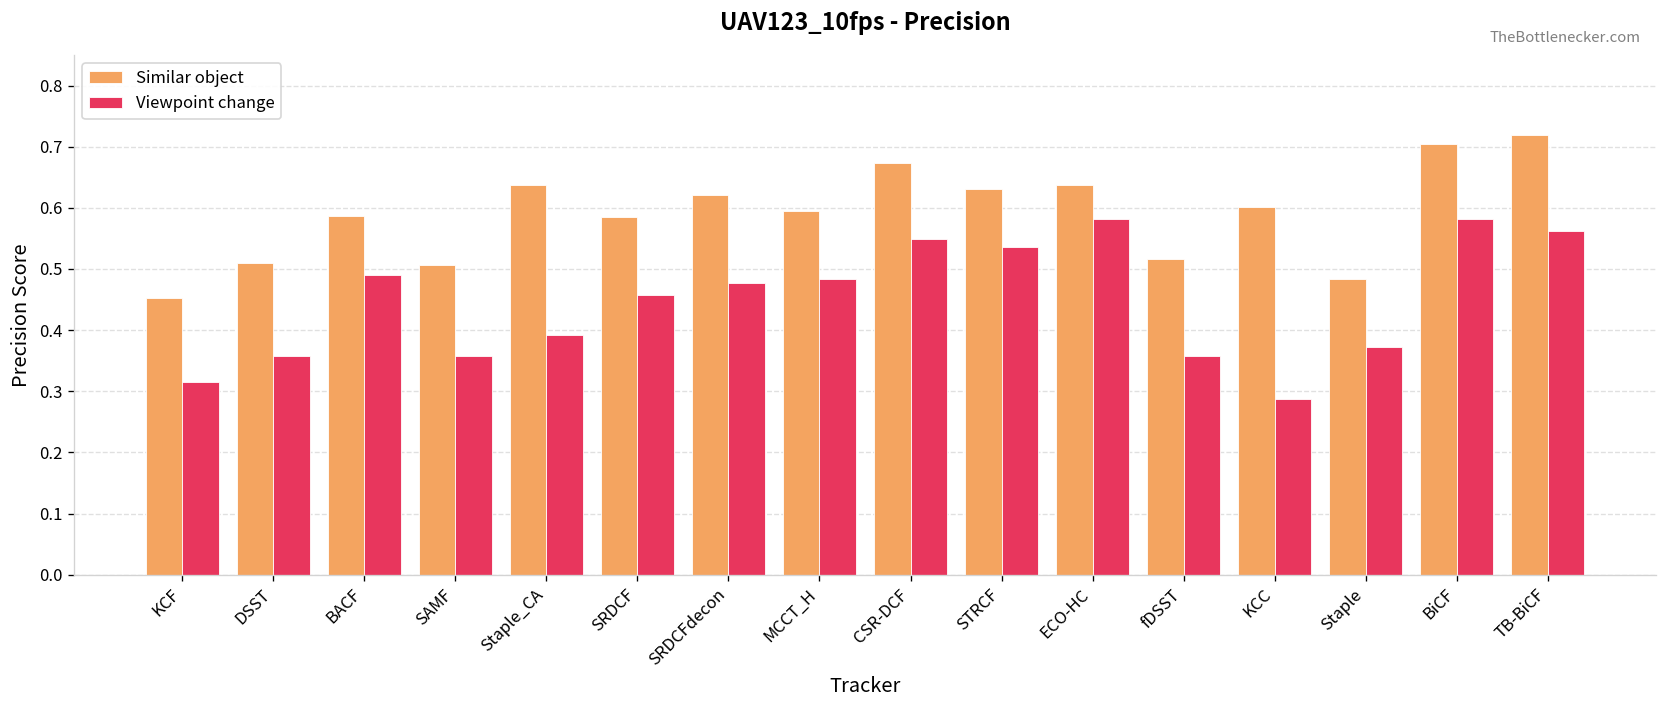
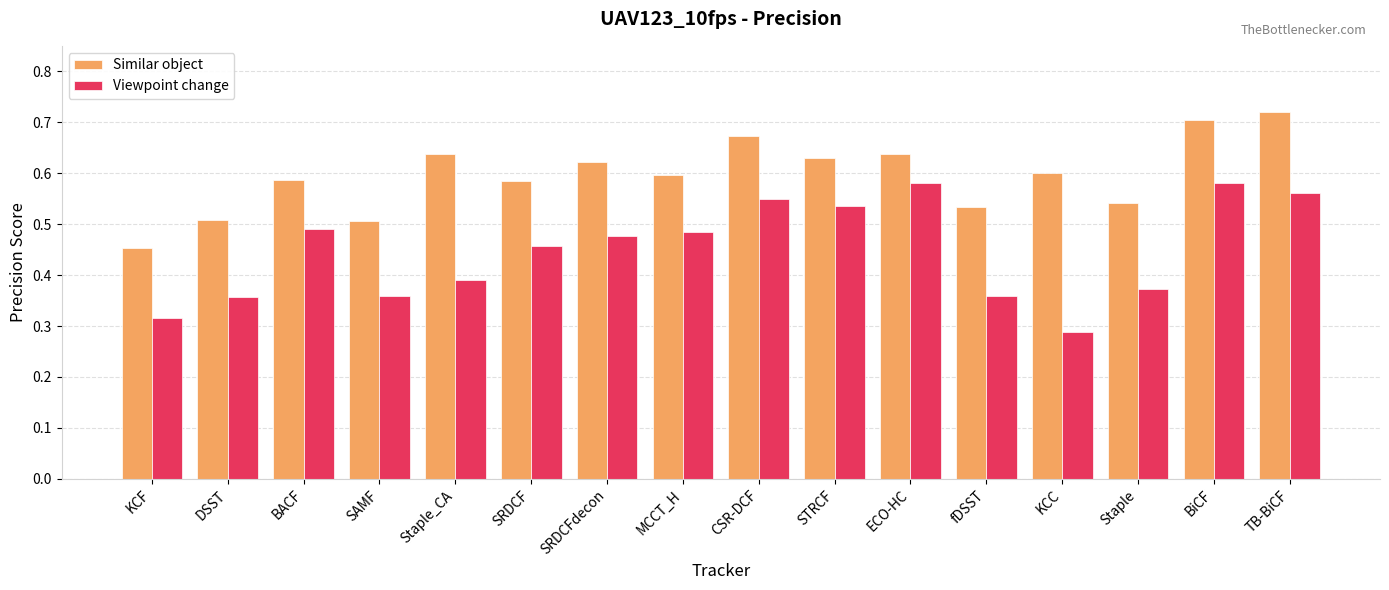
Similar object, fDSST: 0.52 -> 0.53
Similar object, Staple: 0.48 -> 0.54
